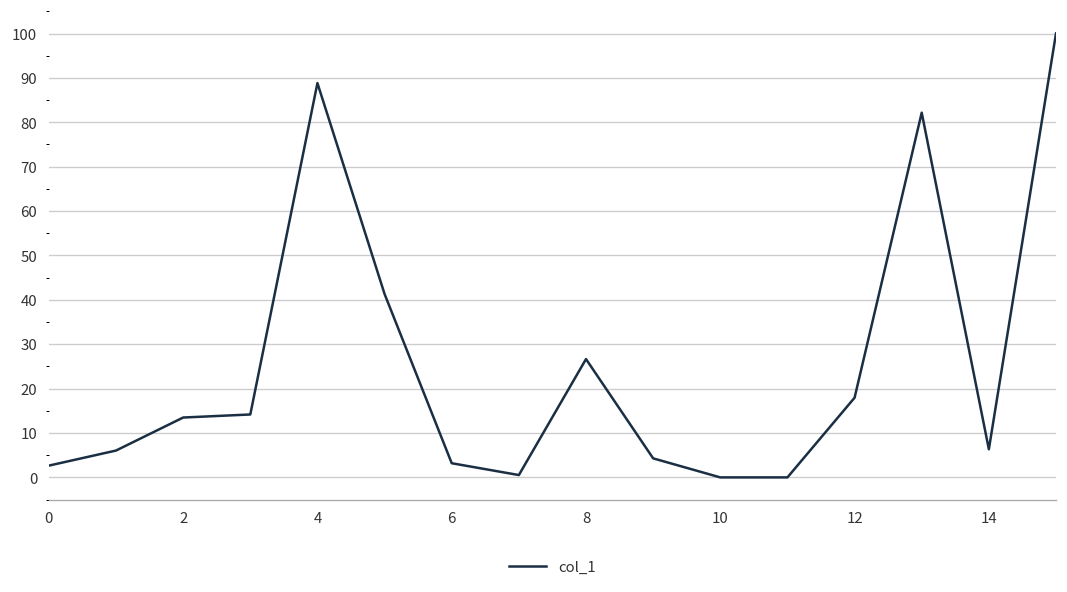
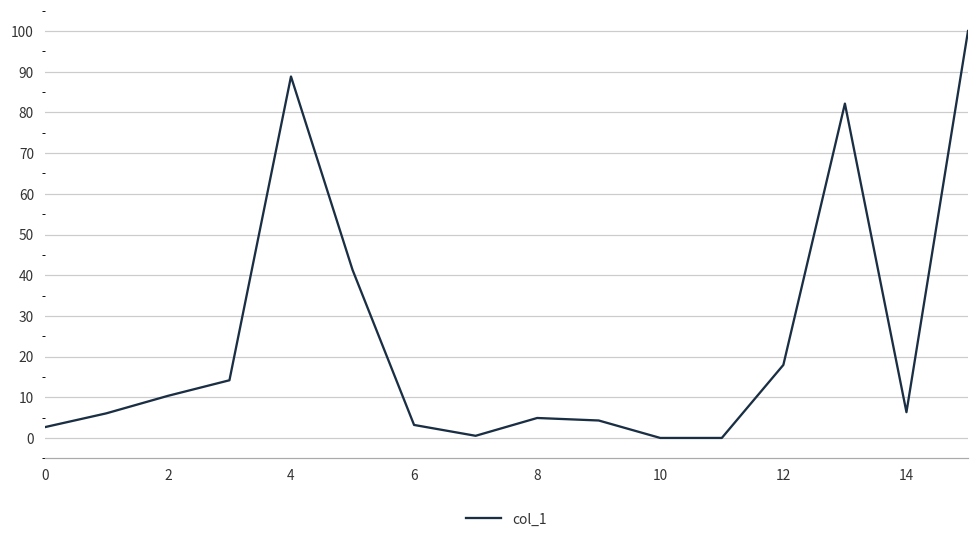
2: 13 -> 10
8: 27 -> 5
